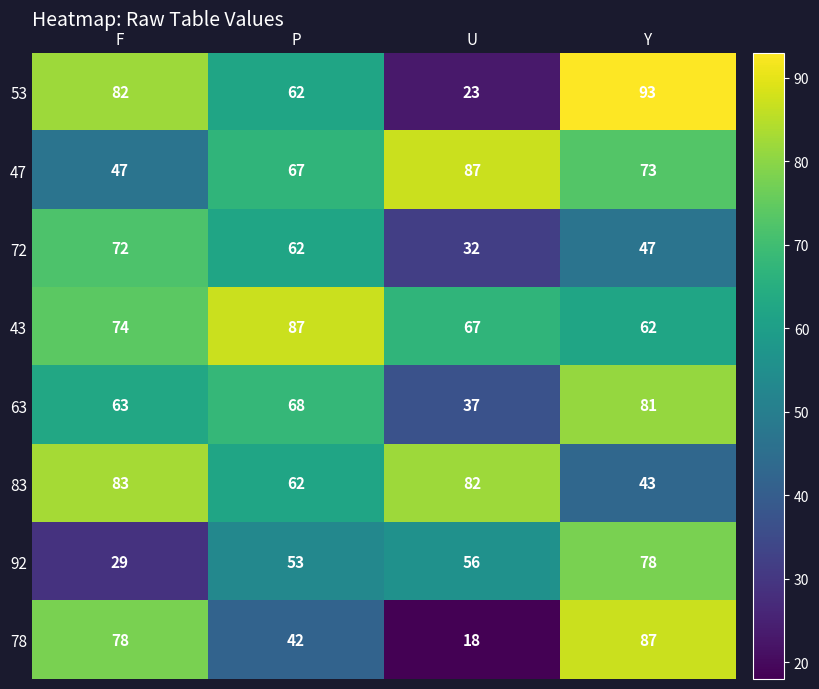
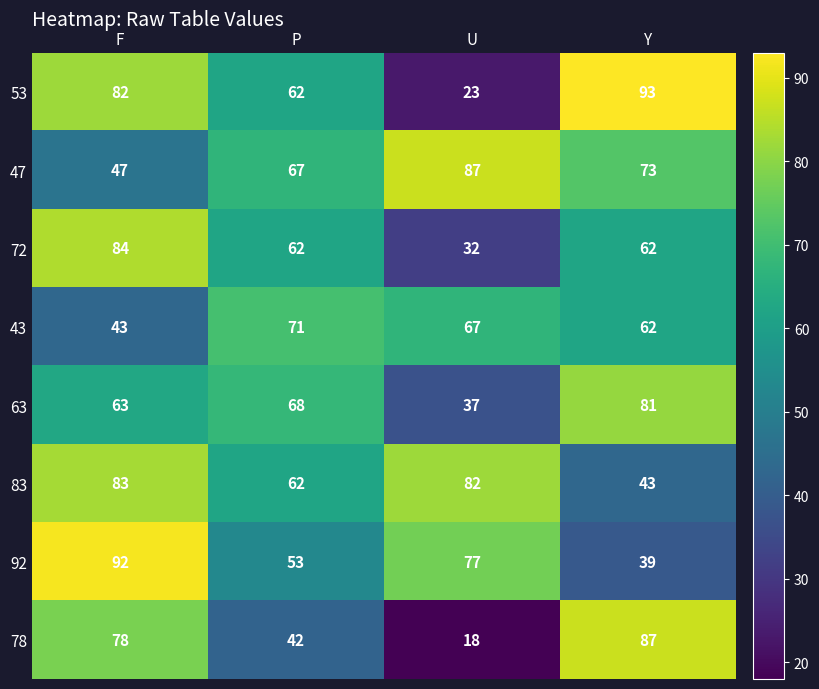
72, F: 72 -> 84
72, Y: 47 -> 62
43, F: 74 -> 43
43, P: 87 -> 71
92, F: 29 -> 92
92, U: 56 -> 77
92, Y: 78 -> 39
